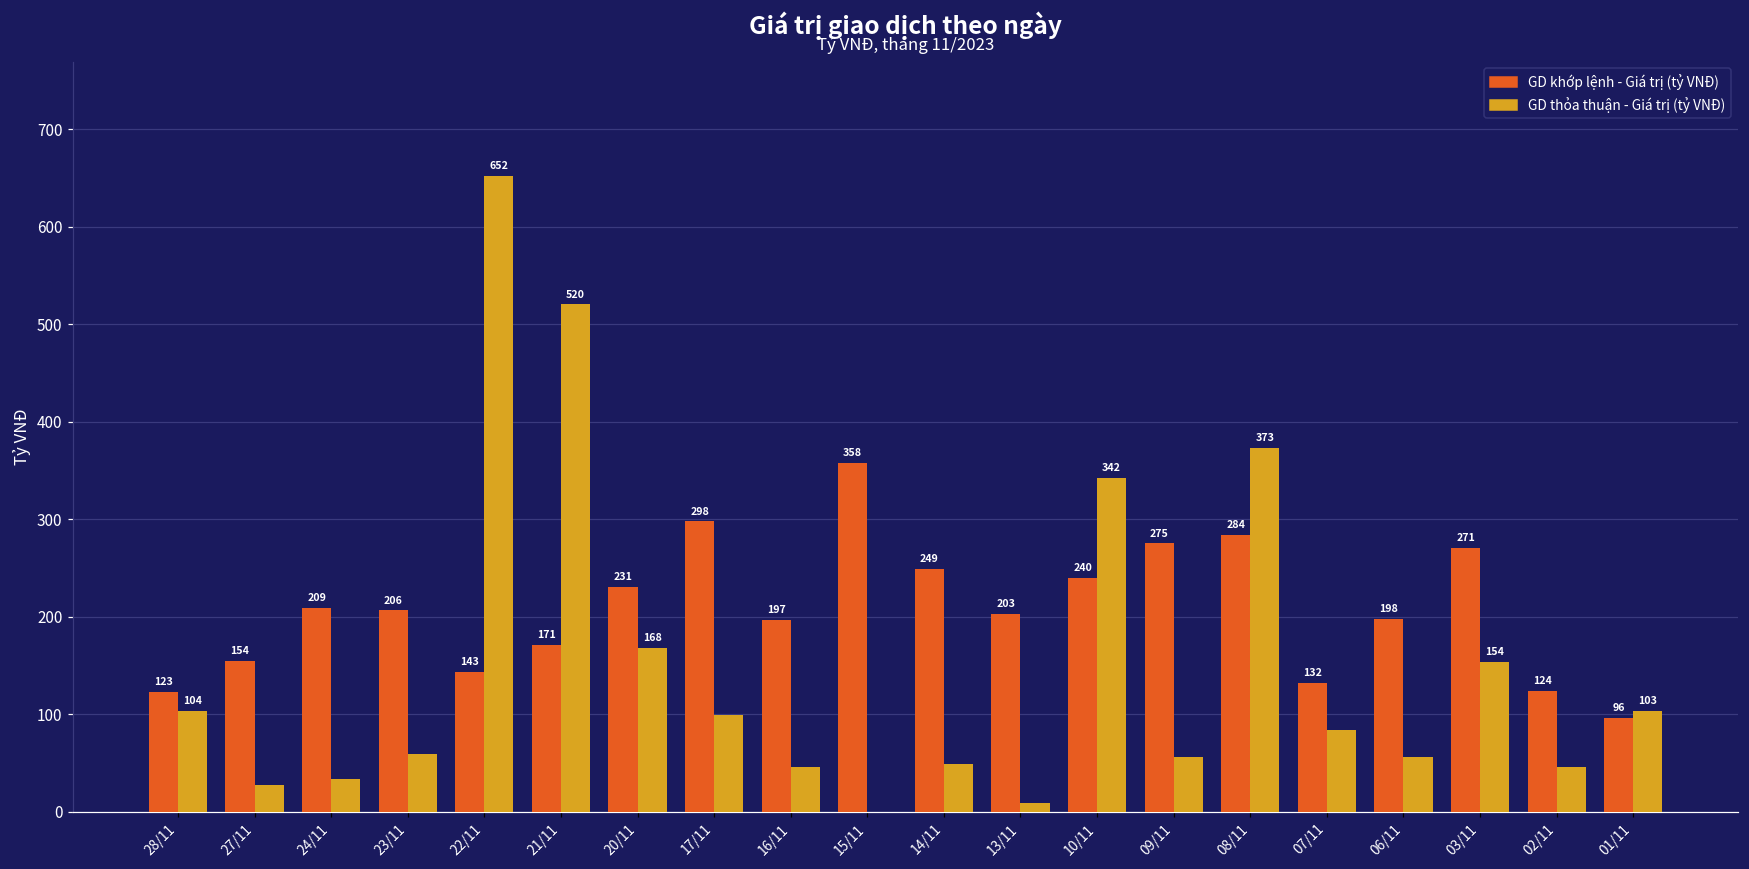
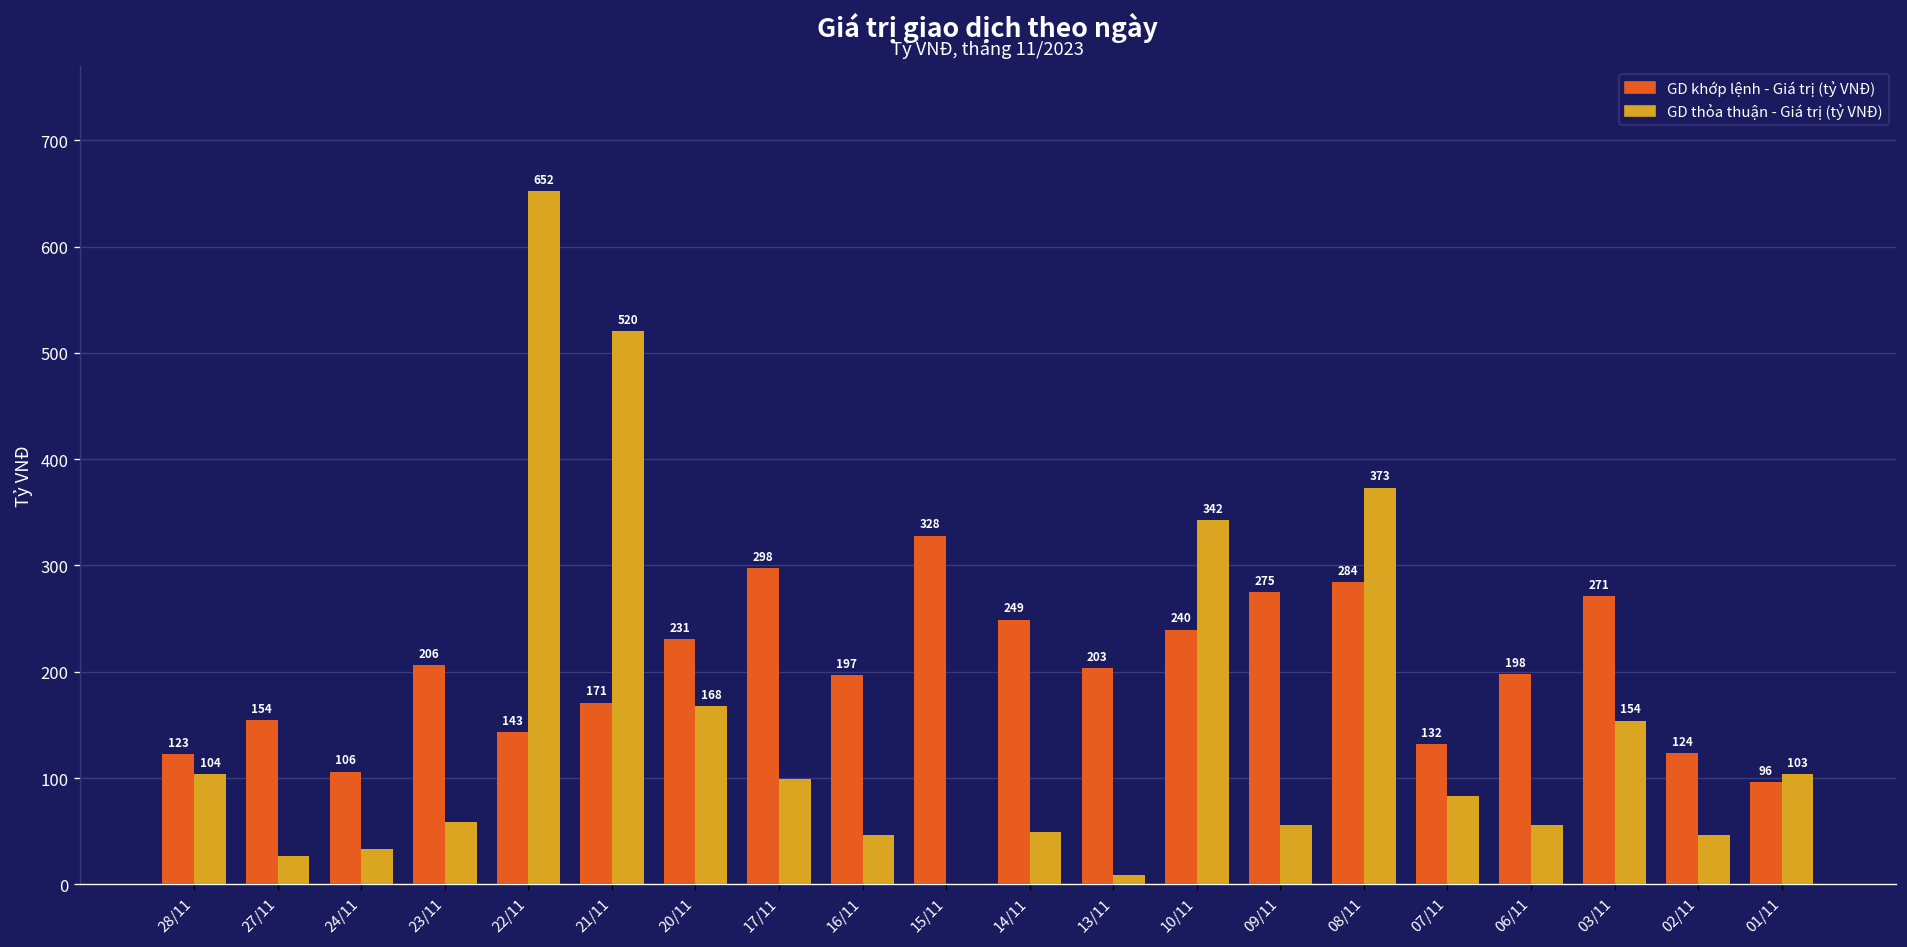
GD khớp lệnh - Giá trị (tỷ VNĐ), 24/11: 209 -> 106
GD khớp lệnh - Giá trị (tỷ VNĐ), 15/11: 358 -> 328
